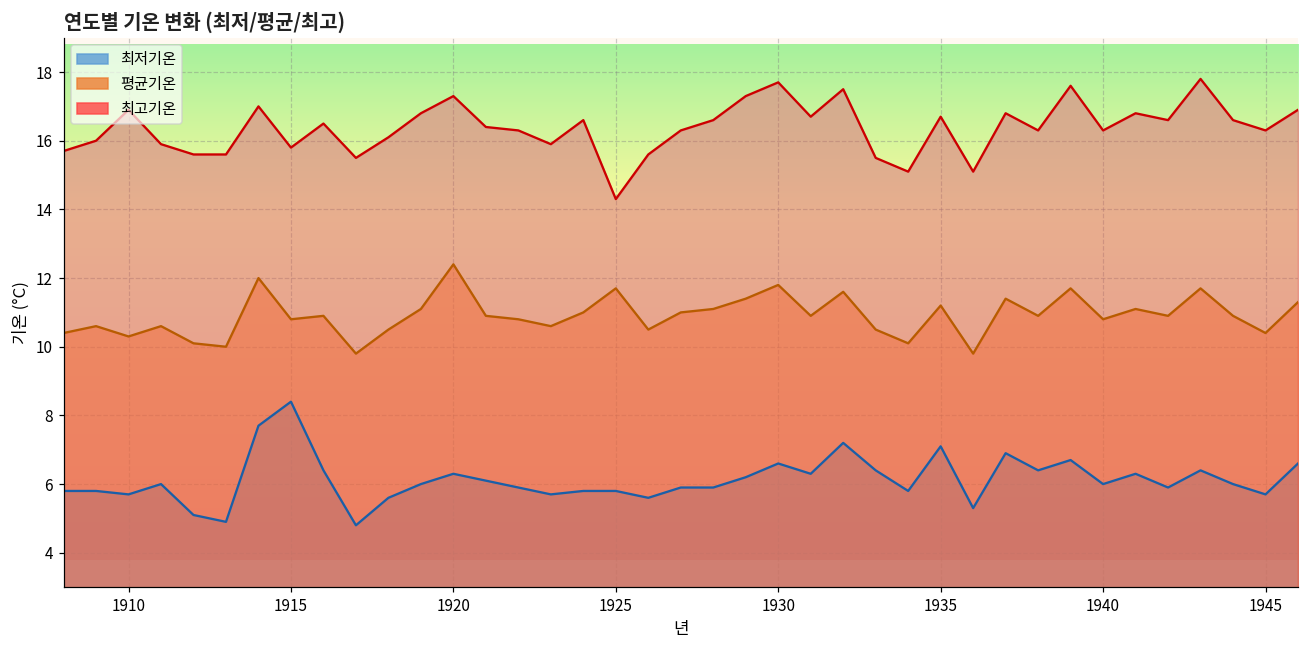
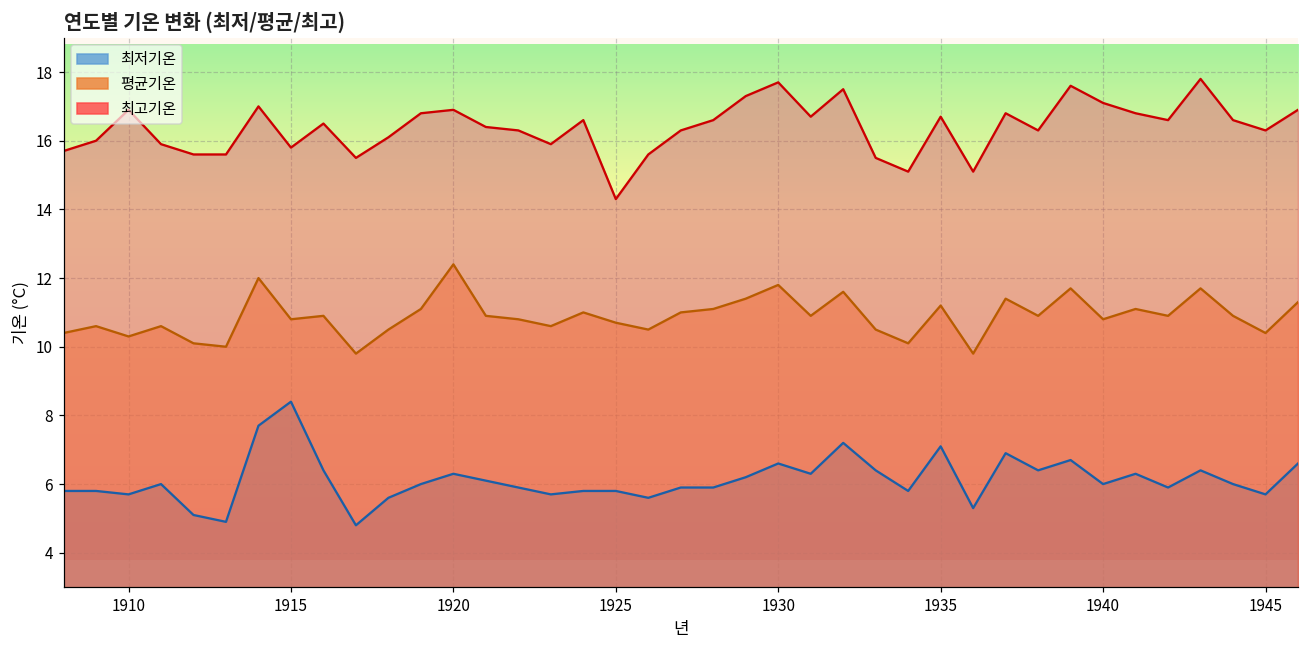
최고기온, 1920: 17.3 -> 16.9
평균기온, 1925: 11.7 -> 10.7
최고기온, 1940: 16.3 -> 17.1
